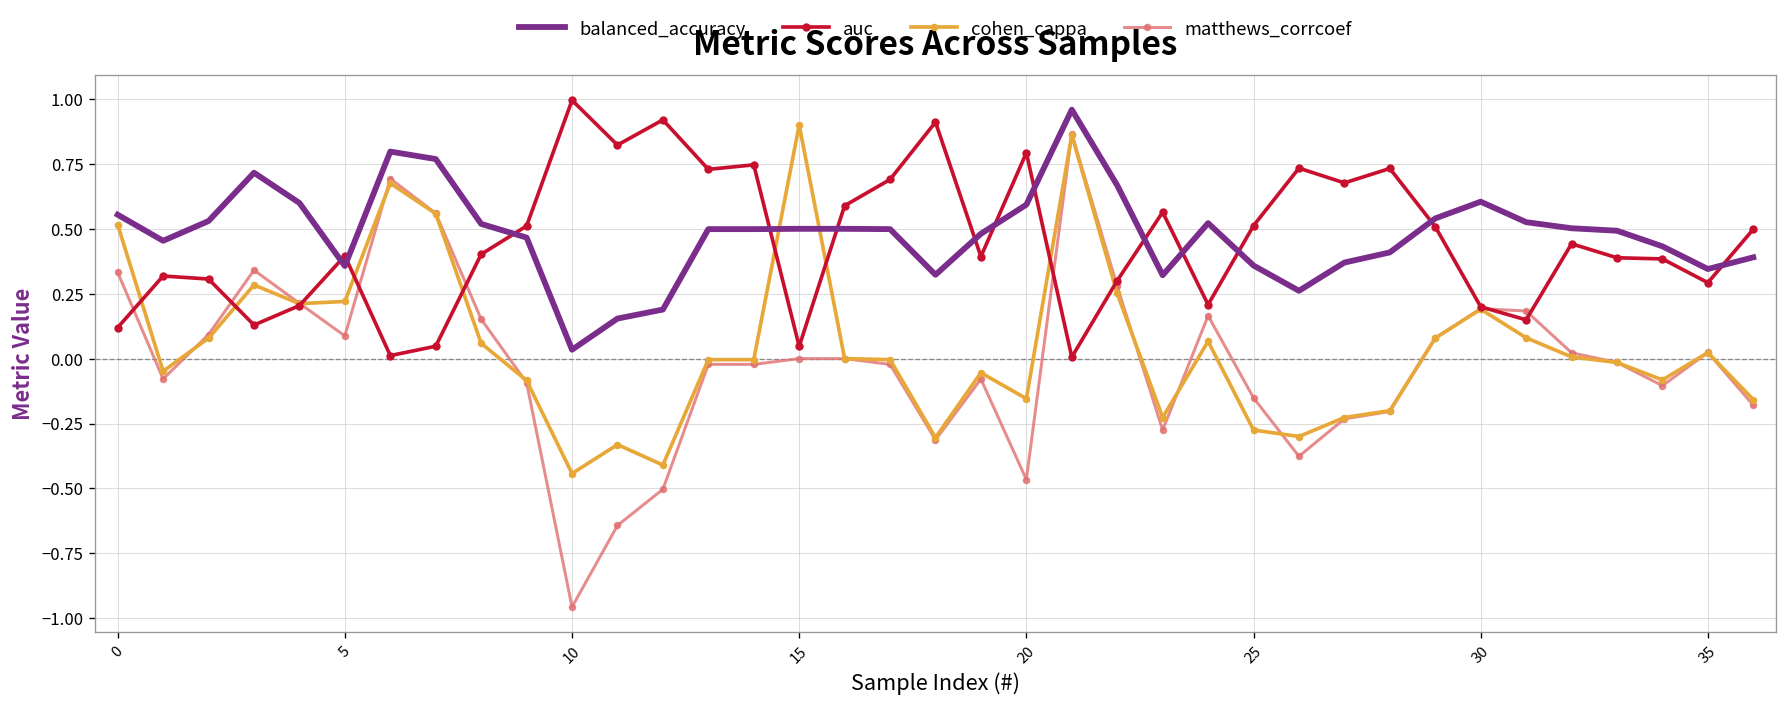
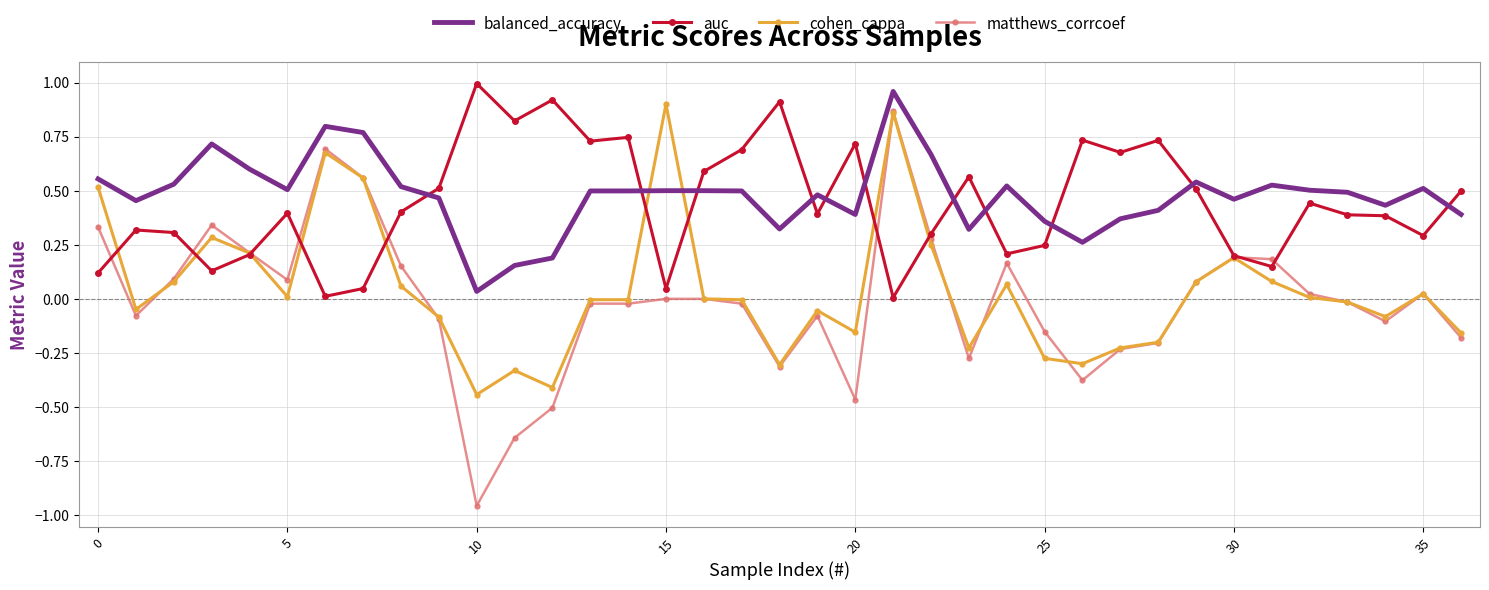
balanced_accuracy, 5: 0.36 -> 0.50
cohen_cappa, 5: 0.22 -> 0.01
balanced_accuracy, 20: 0.59 -> 0.39
auc, 20: 0.79 -> 0.72
auc, 25: 0.51 -> 0.25
balanced_accuracy, 30: 0.60 -> 0.46
balanced_accuracy, 35: 0.35 -> 0.51
